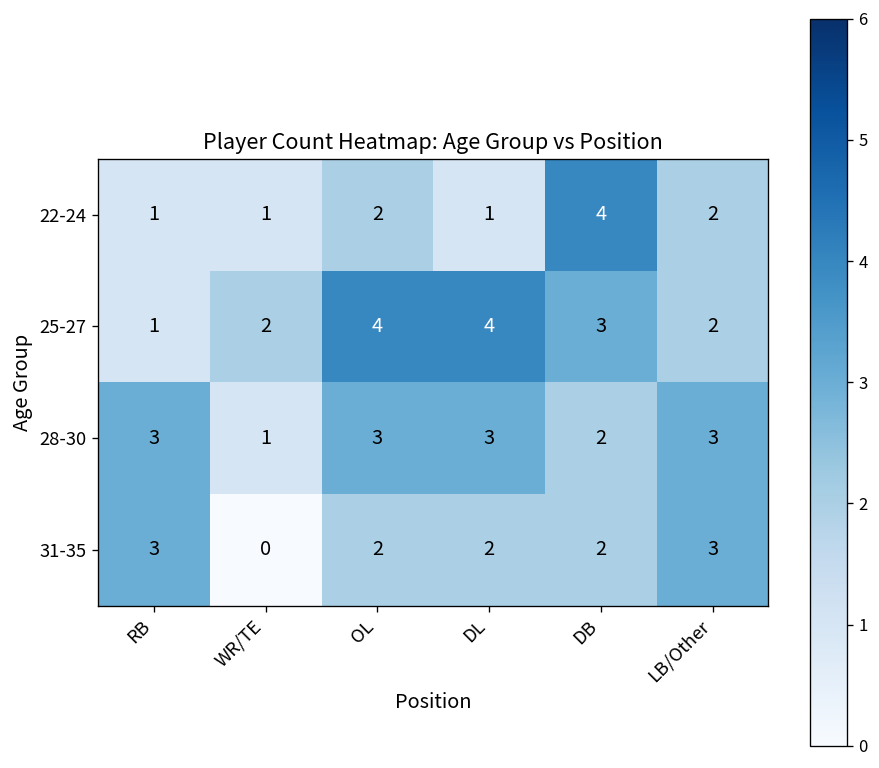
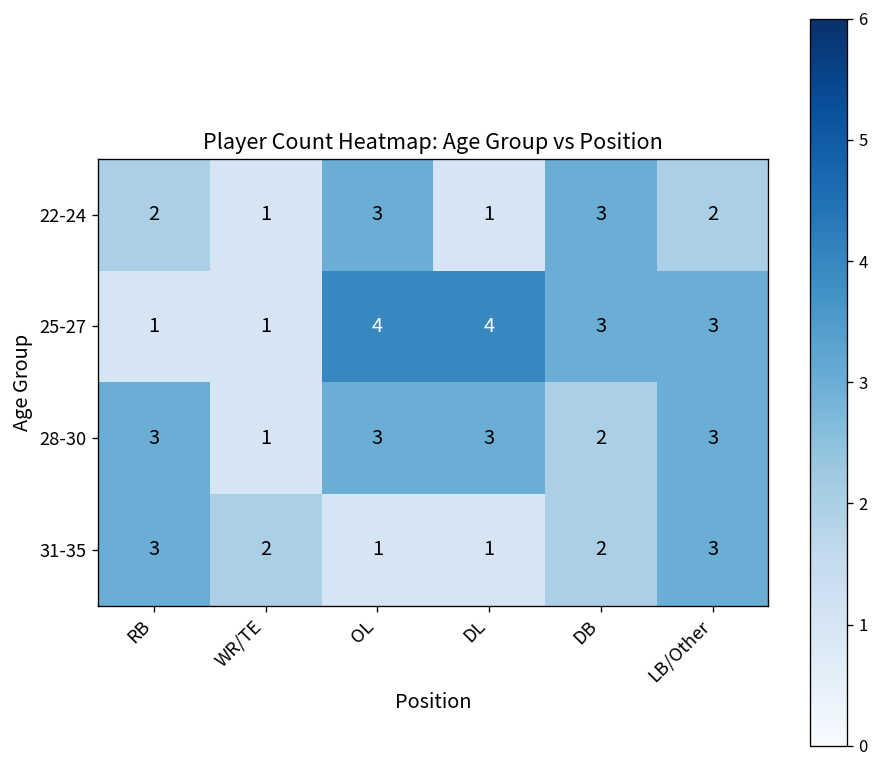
22-24, RB: 1 -> 2
22-24, OL: 2 -> 3
22-24, DB: 4 -> 3
25-27, WR/TE: 2 -> 1
25-27, LB/Other: 2 -> 3
31-35, WR/TE: 0 -> 2
31-35, OL: 2 -> 1
31-35, DL: 2 -> 1
